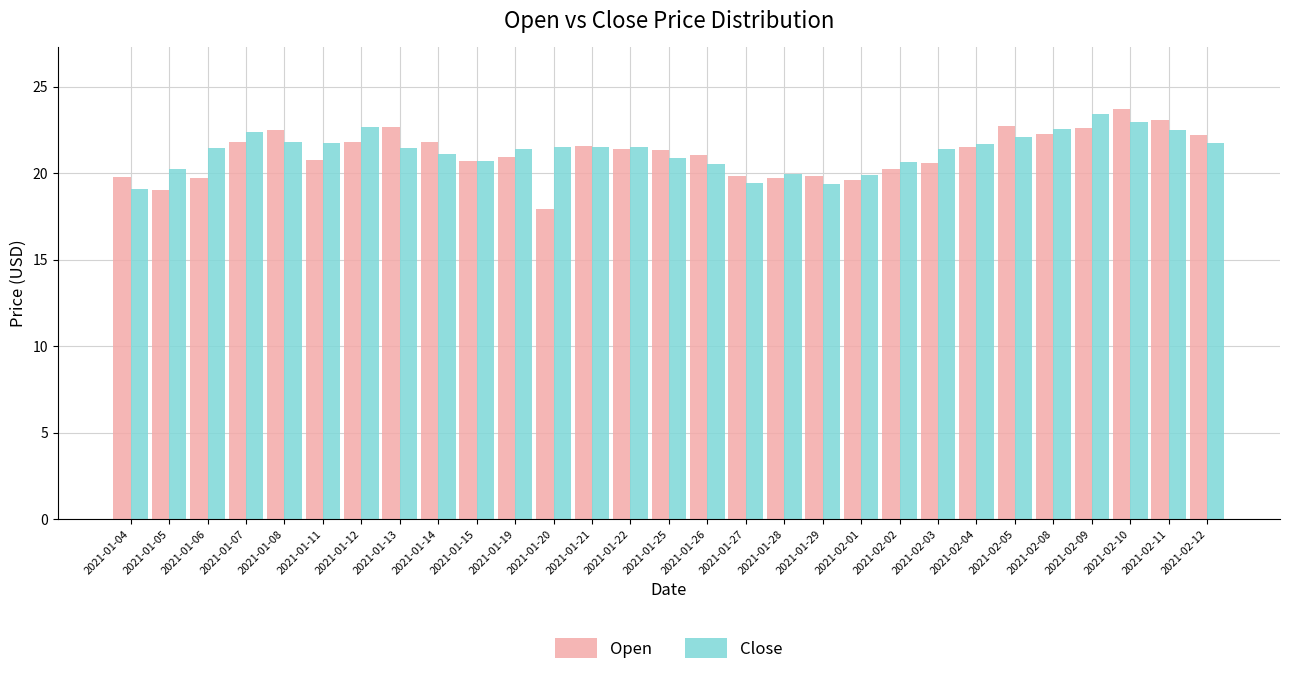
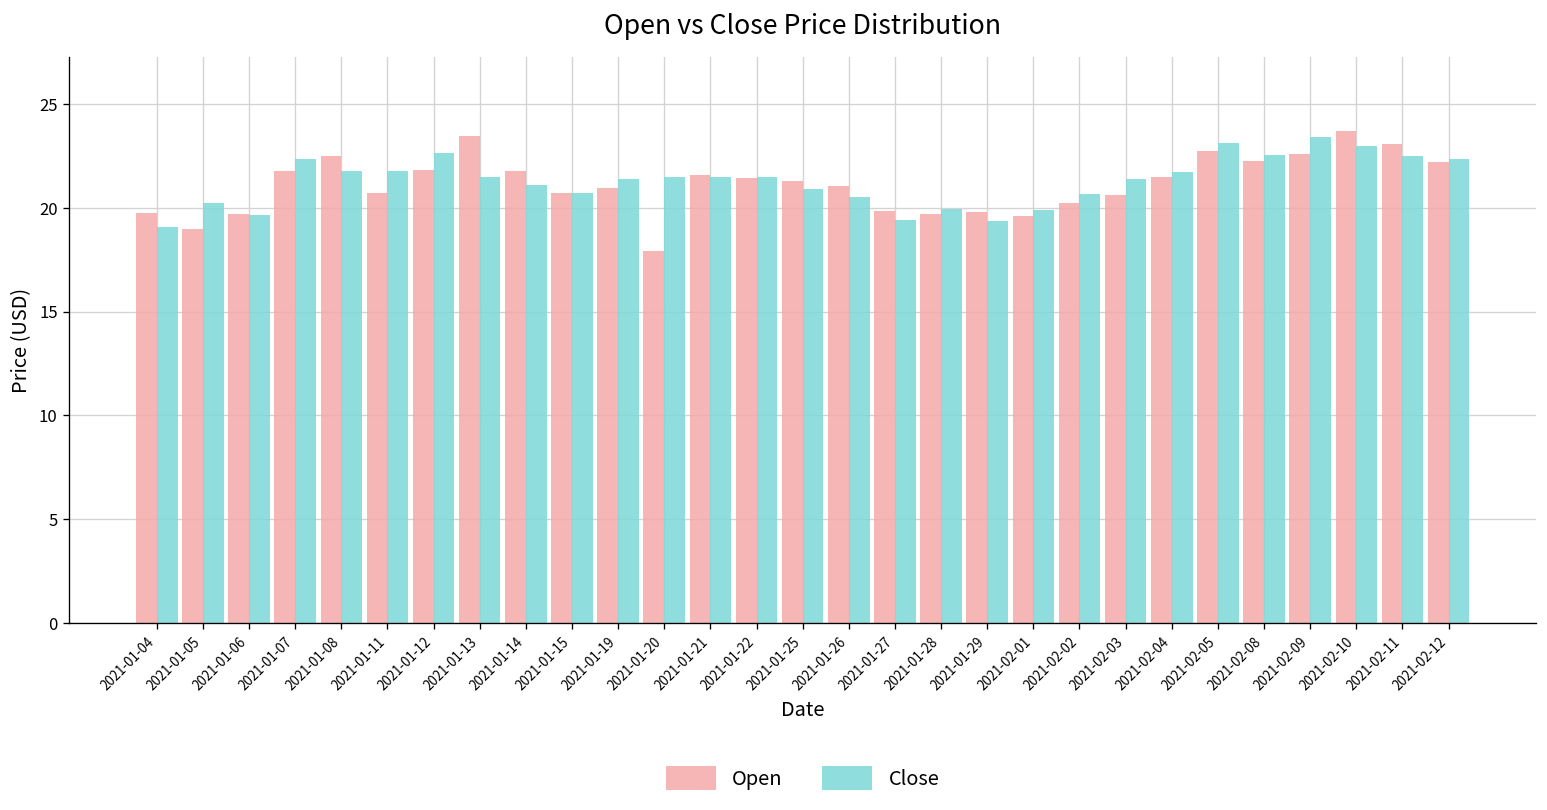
Close, 2021-01-06: 21.5 -> 19.6
Open, 2021-01-13: 22.7 -> 23.5
Close, 2021-02-05: 22.1 -> 23.1
Close, 2021-02-12: 21.7 -> 22.3
